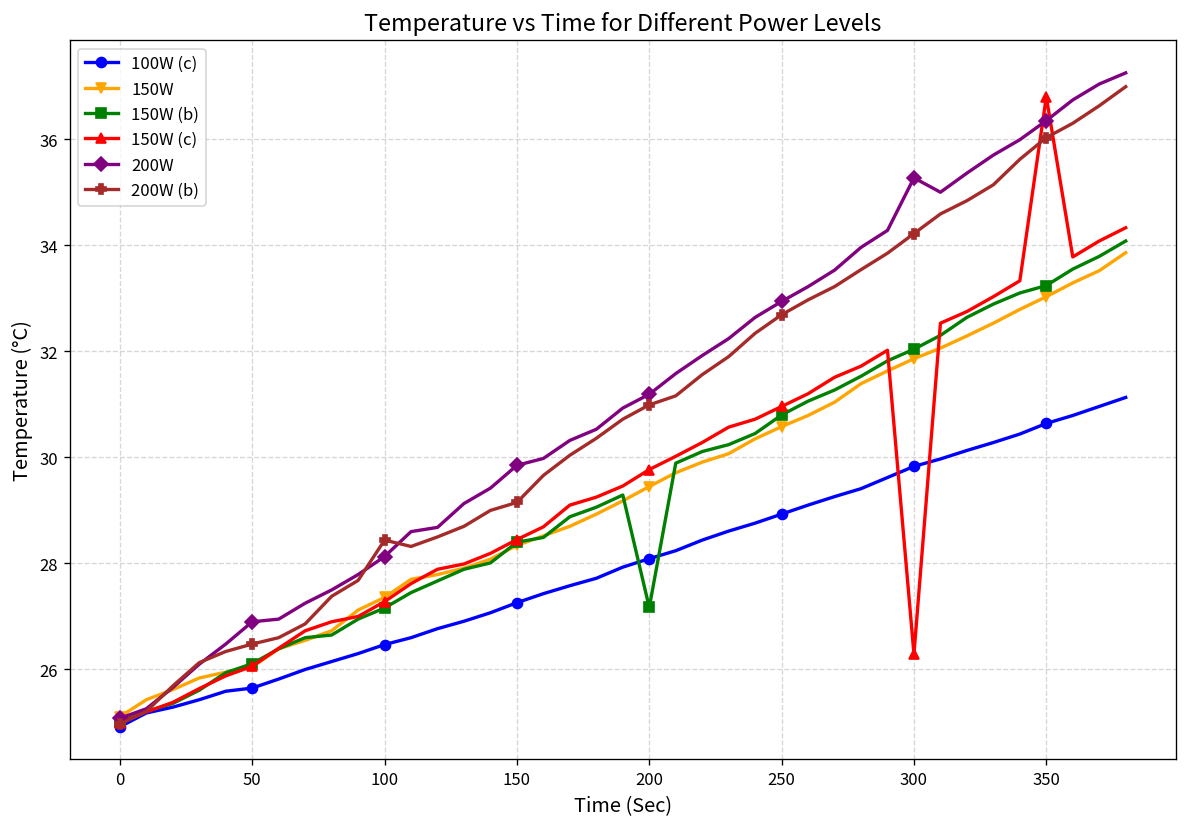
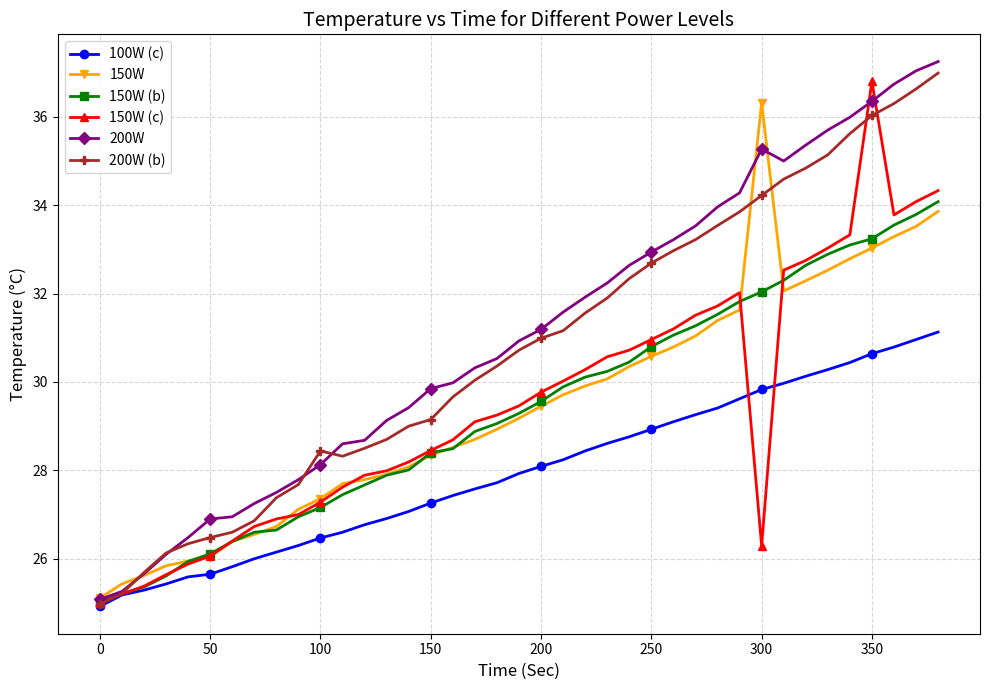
150W (b), 200: 27.2 -> 29.6
150W, 300: 31.9 -> 36.3
